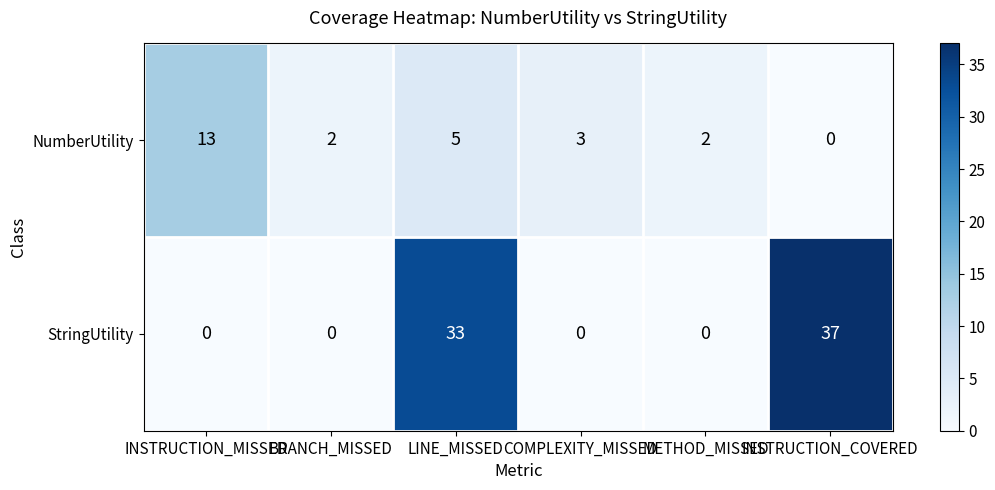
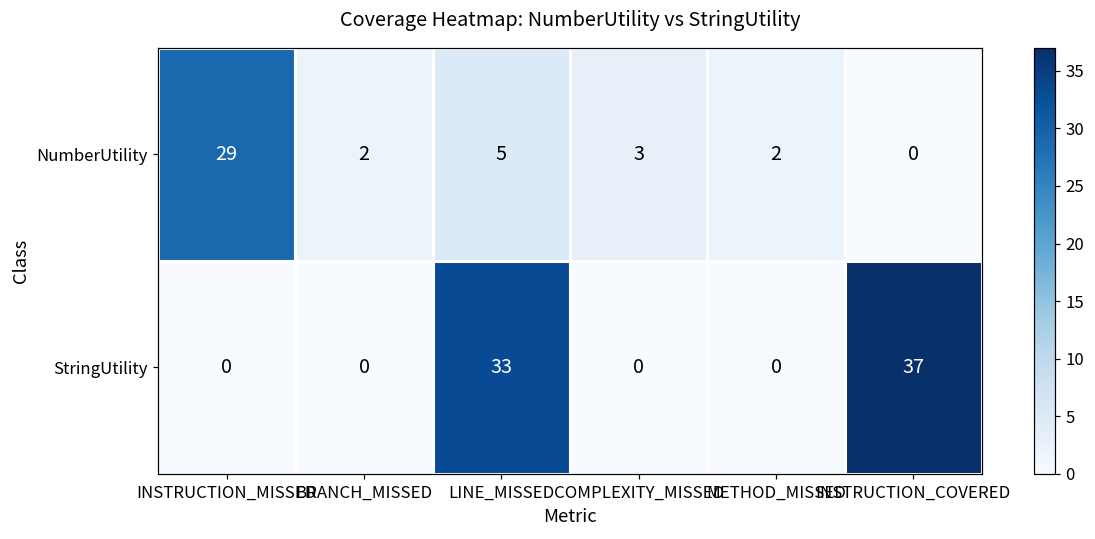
NumberUtility, INSTRUCTION_MISSED: 13 -> 29
